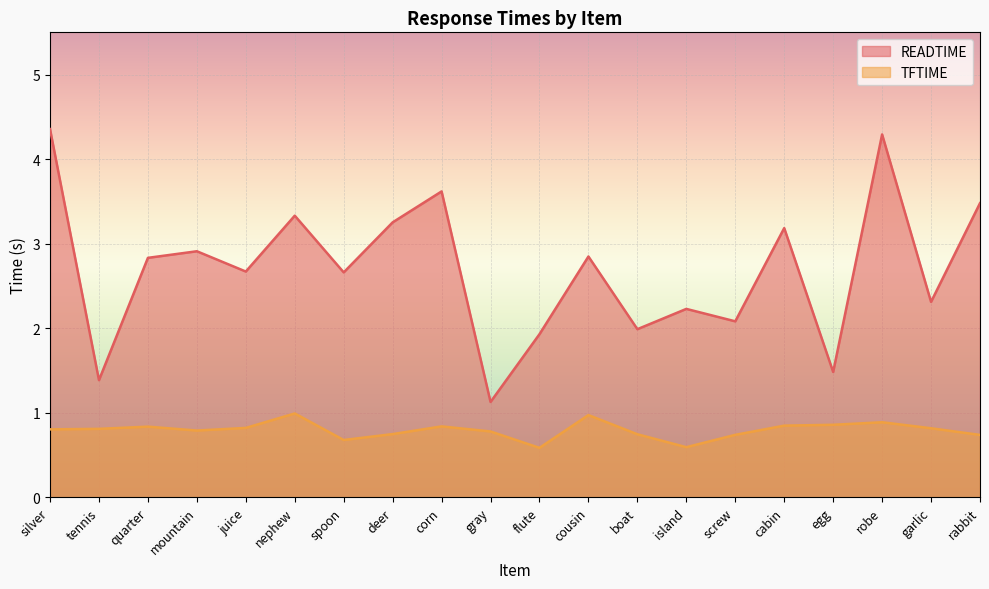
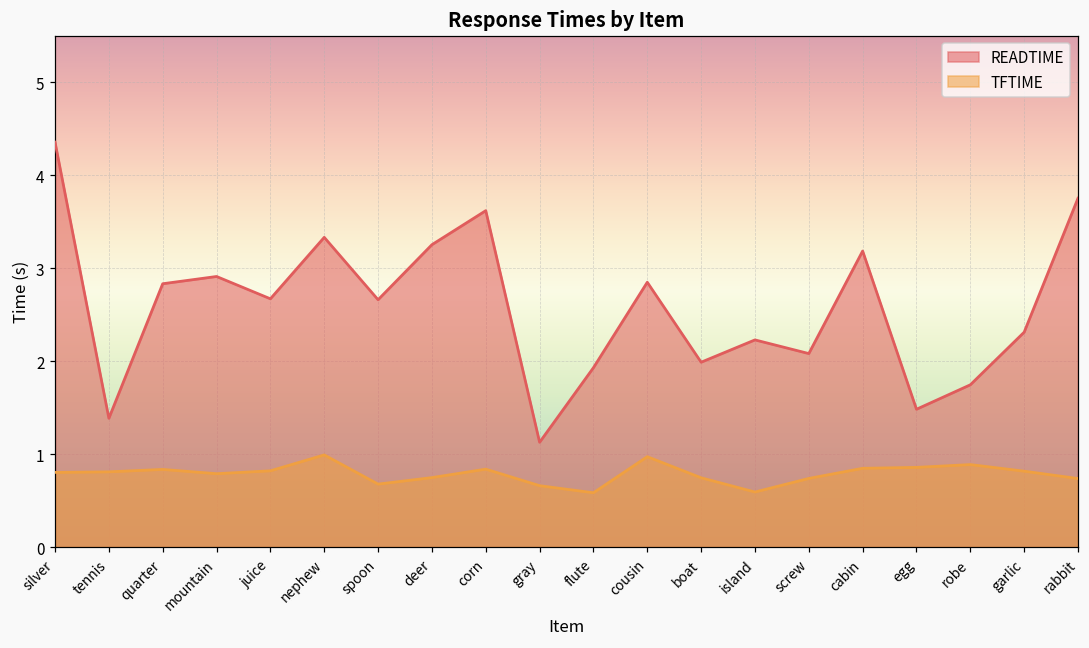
TFTIME, gray: 0.8 -> 0.7
READTIME, robe: 4.3 -> 1.7
READTIME, rabbit: 3.5 -> 3.8
